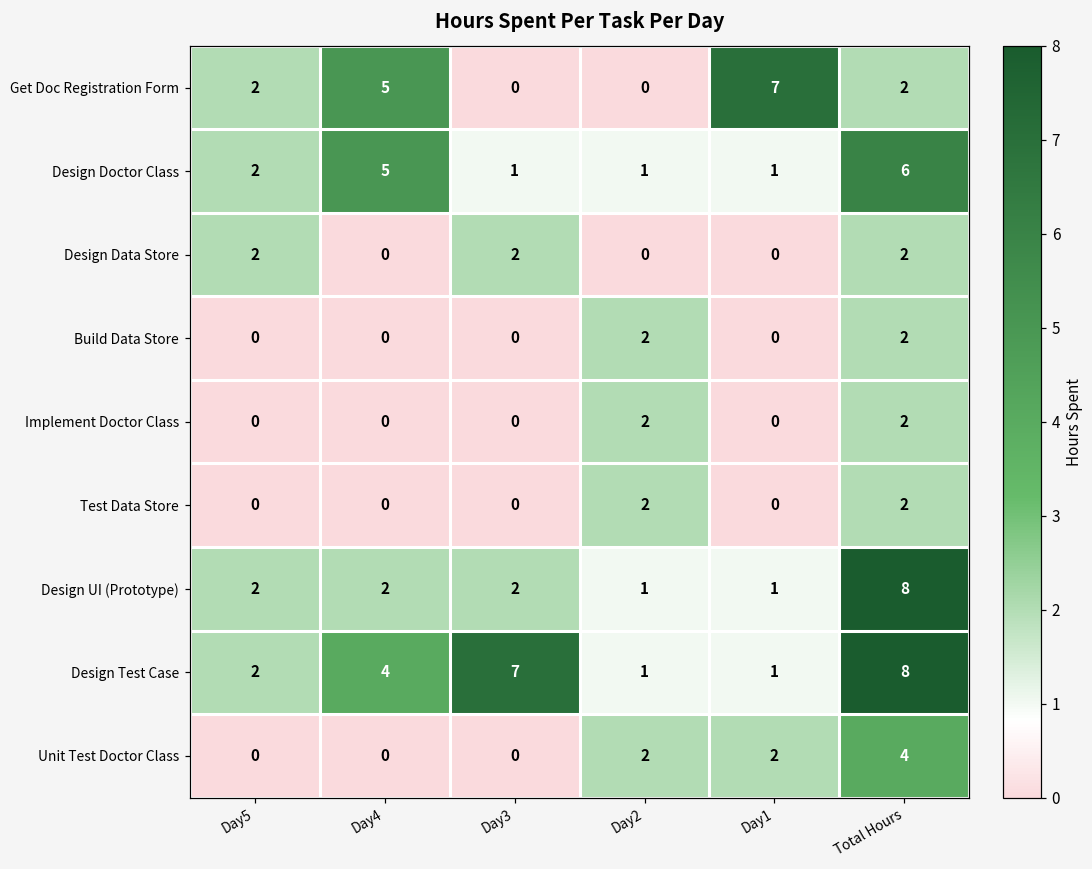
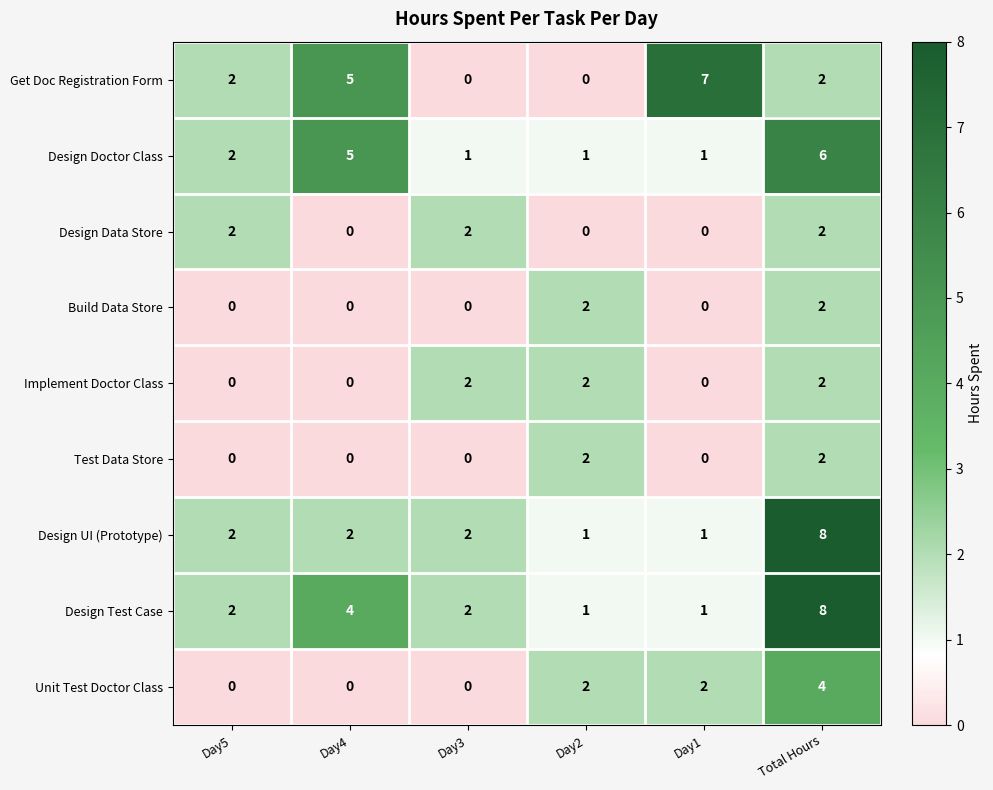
Implement Doctor Class, Day3: 0 -> 2
Design Test Case, Day3: 7 -> 2
